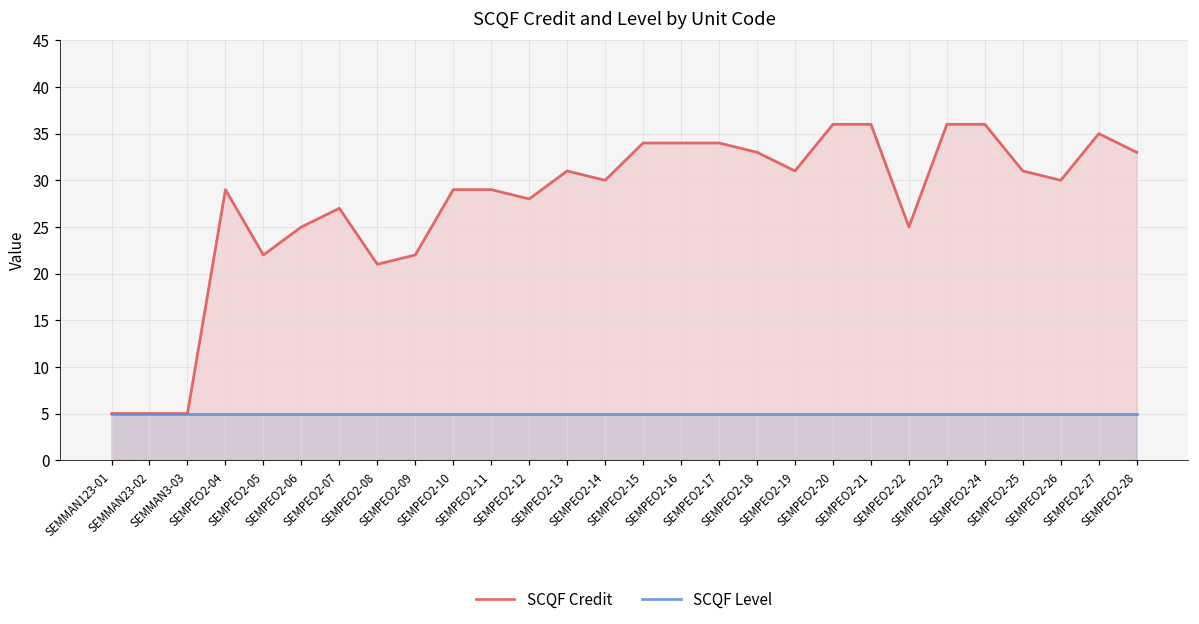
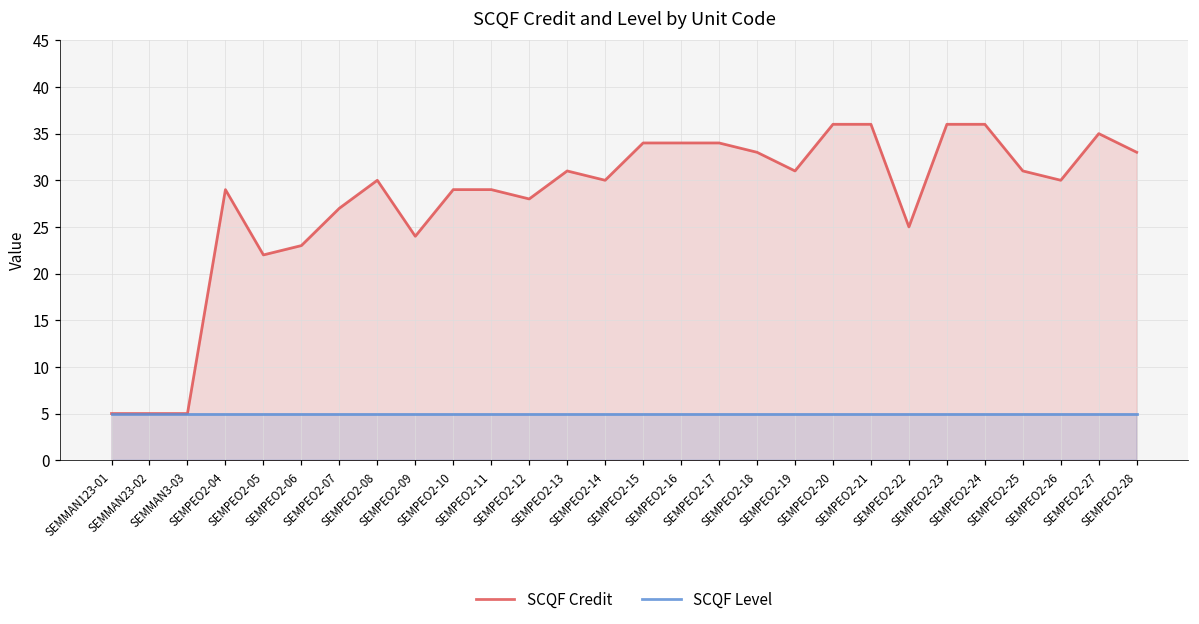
SCQF Credit, SEMPEO2-06: 25 -> 23
SCQF Credit, SEMPEO2-08: 21 -> 30
SCQF Credit, SEMPEO2-09: 22 -> 24
